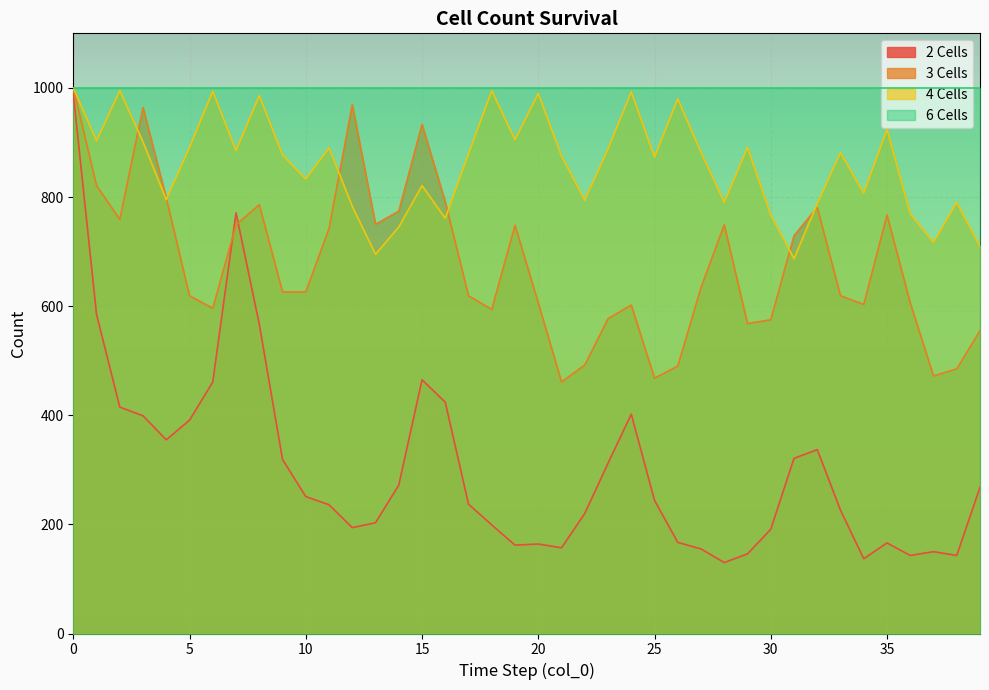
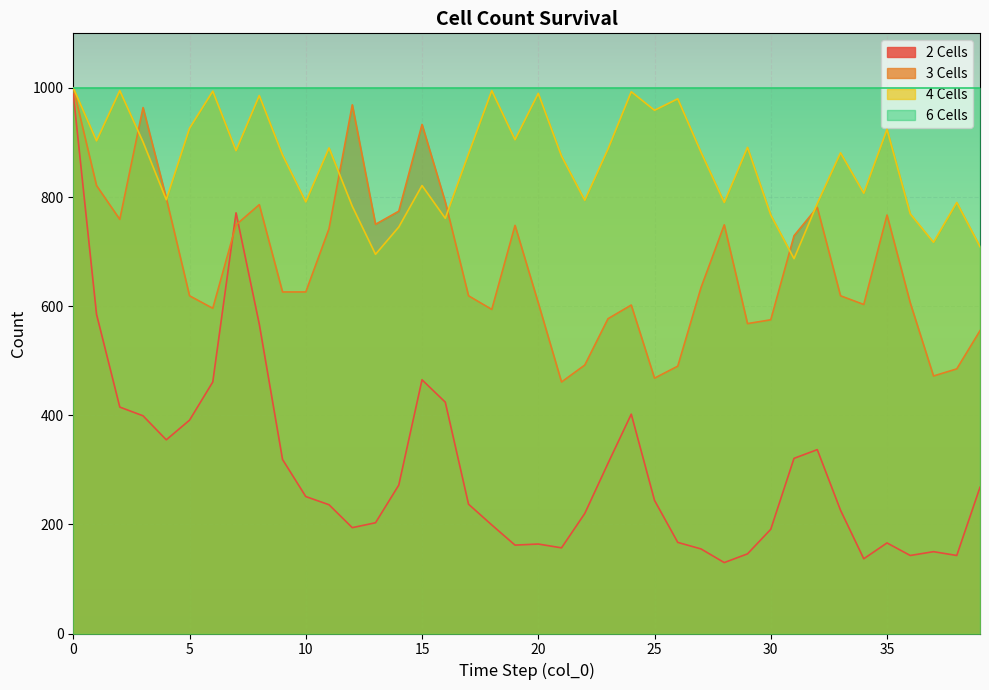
4 Cells, 5: 890 -> 930
4 Cells, 10: 830 -> 790
4 Cells, 25: 870 -> 960
